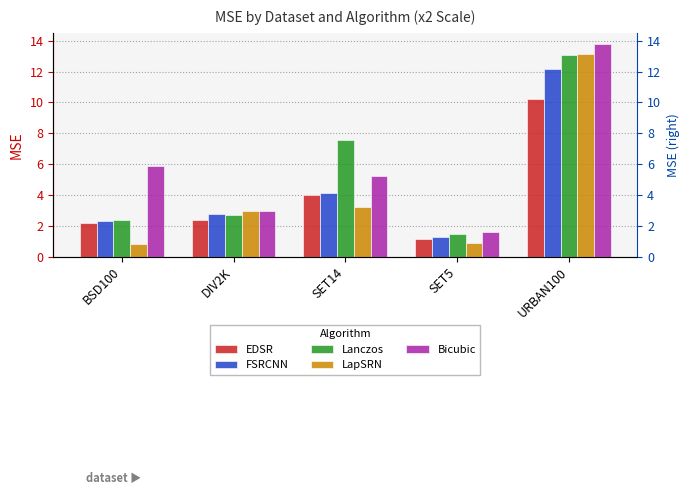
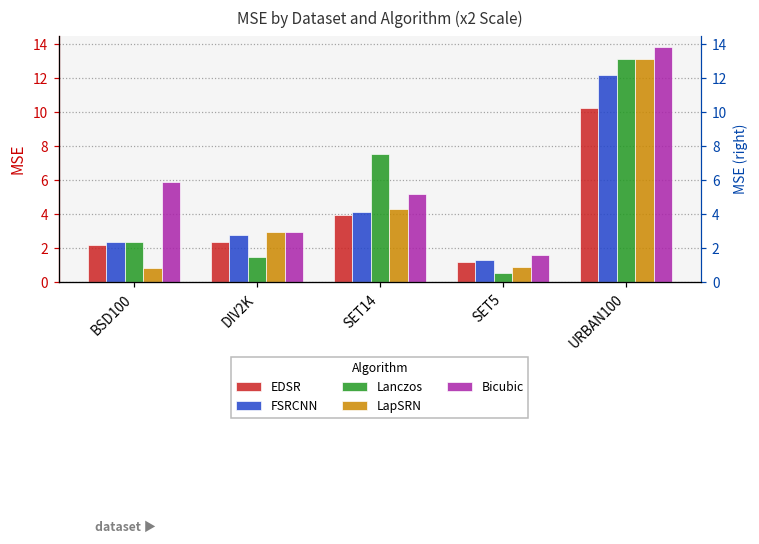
Lanczos, DIV2K: 2.7 -> 1.4
LapSRN, SET14: 3.2 -> 4.3
Lanczos, SET5: 1.4 -> 0.5
